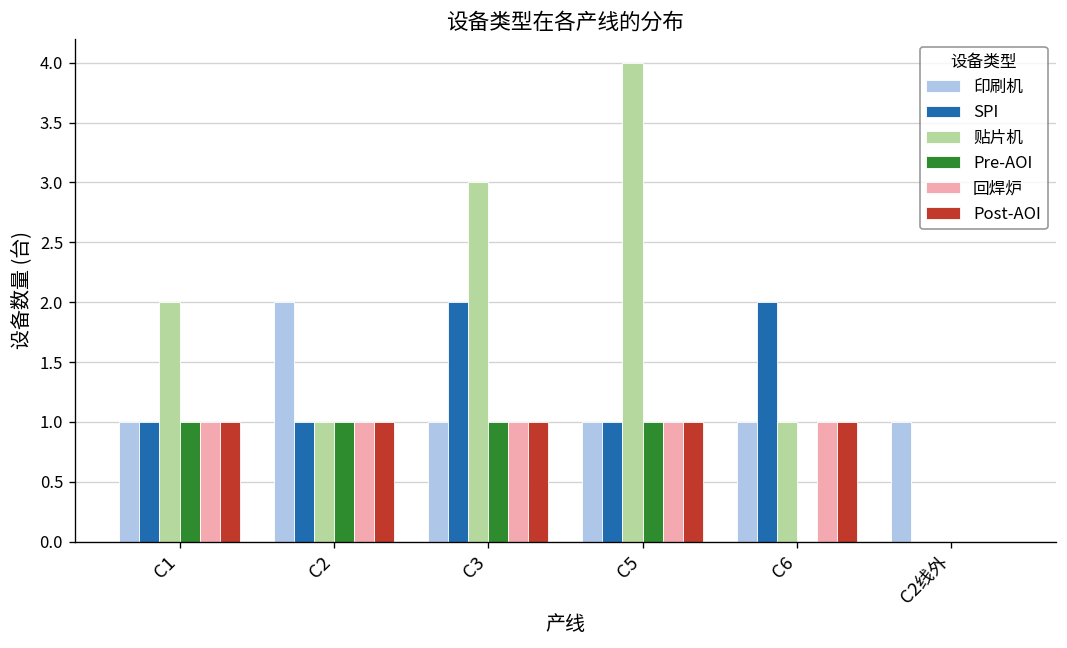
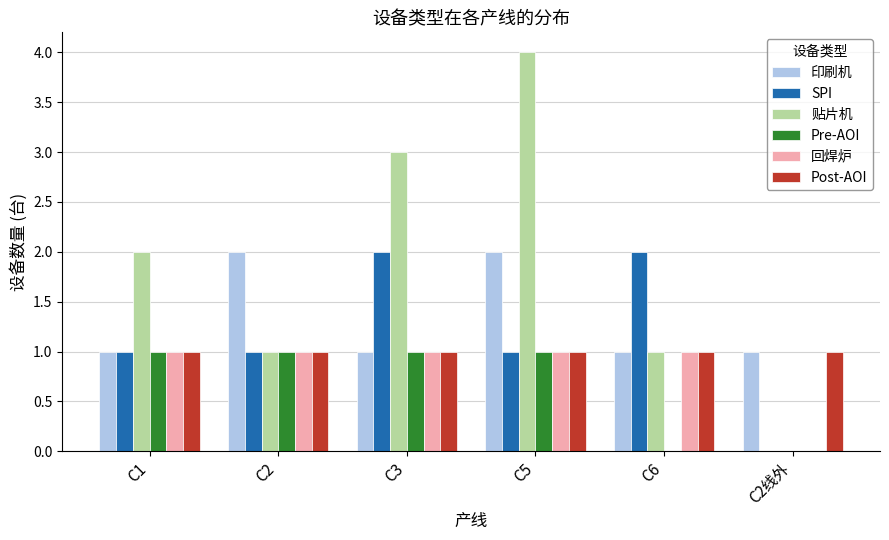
印刷机, C5: 1 -> 2
Post-AOI, C2线外: 0 -> 1
